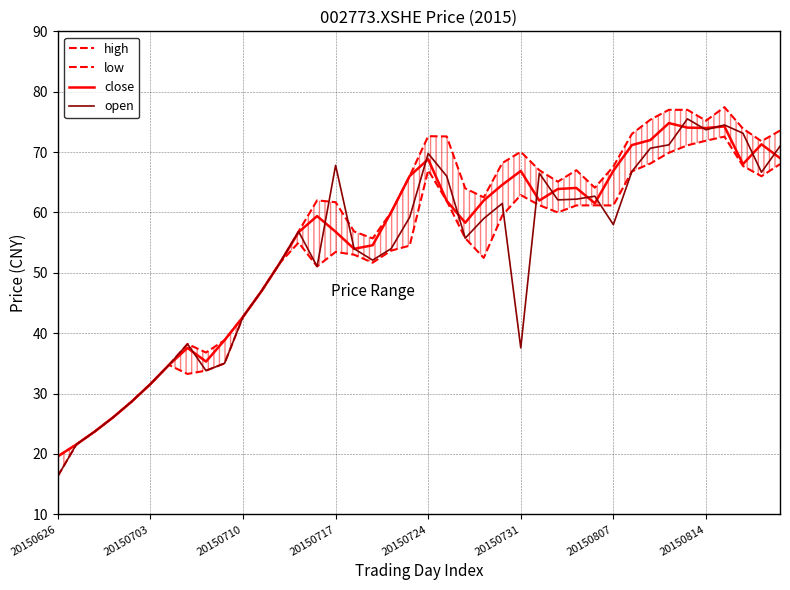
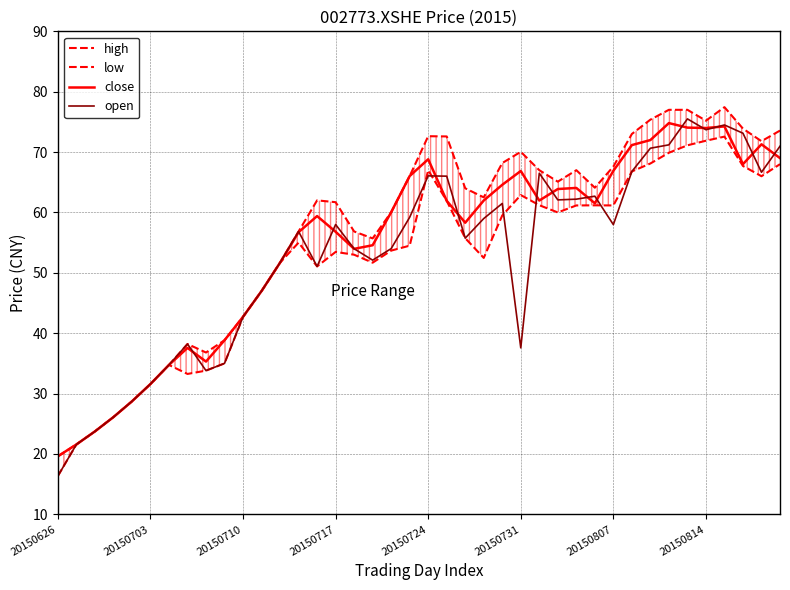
open, 20150717: 68 -> 58
open, 20150724: 70 -> 66
